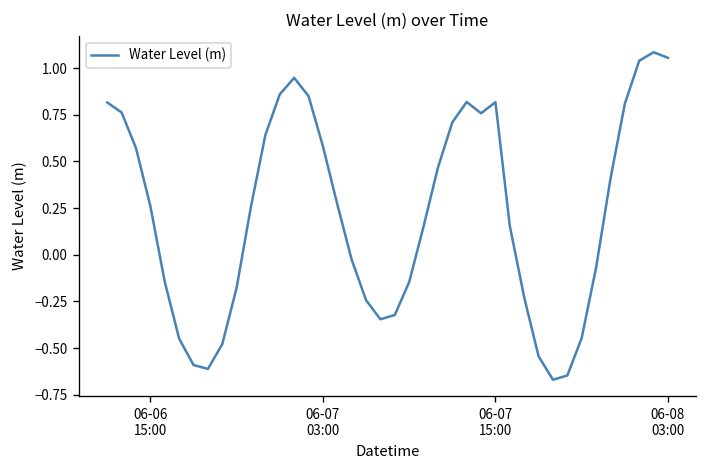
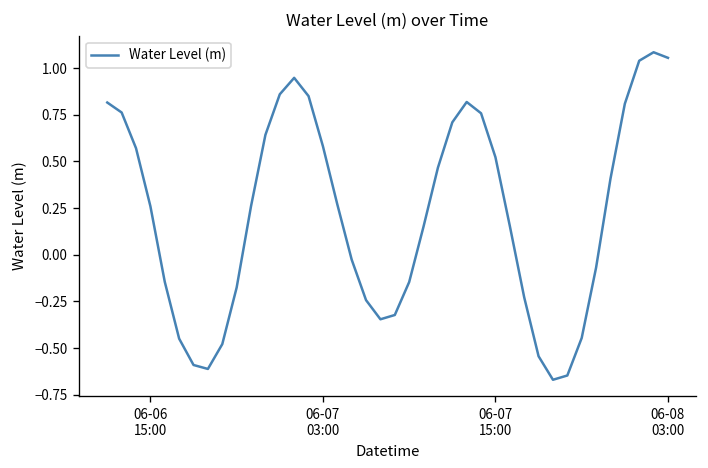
06-07 15:00: 0.82 -> 0.52
